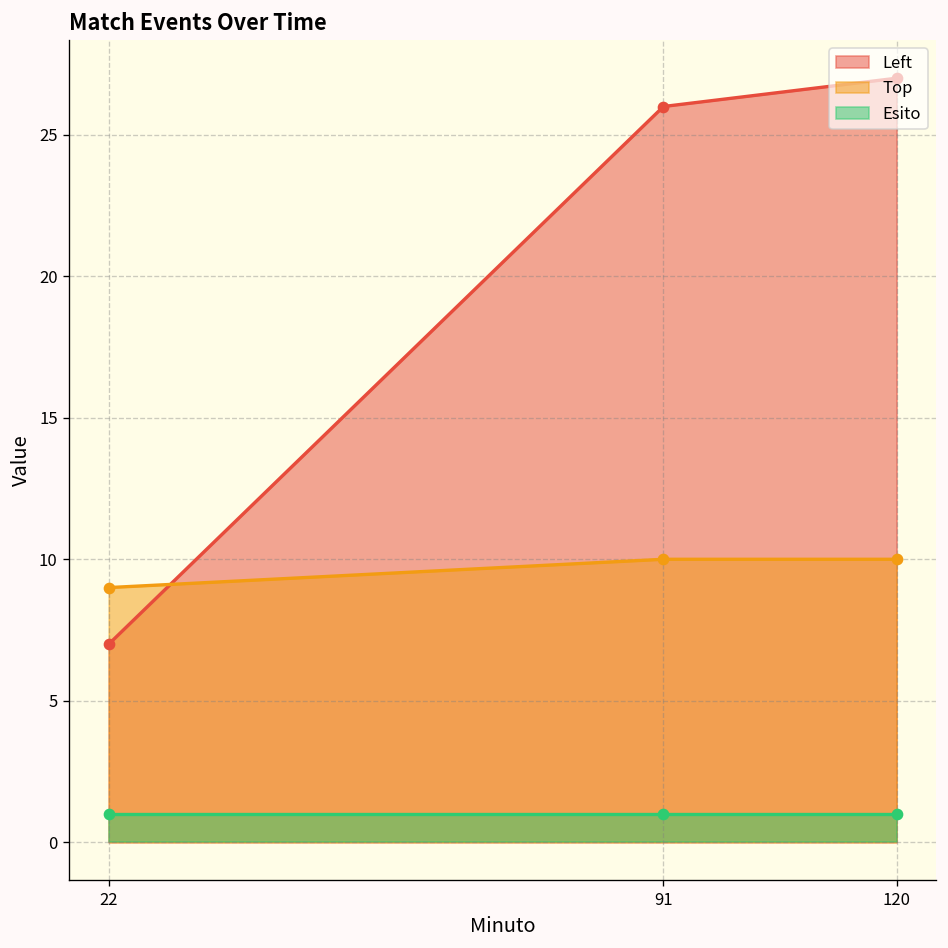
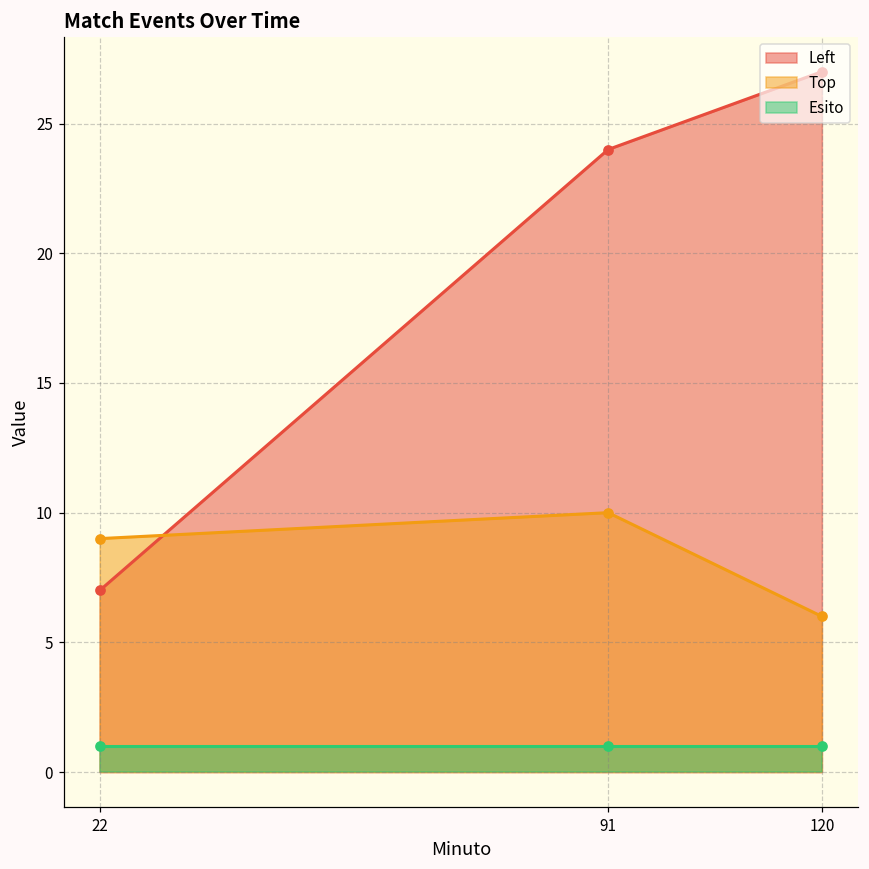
Left, 91: 26 -> 24
Top, 120: 10 -> 6
